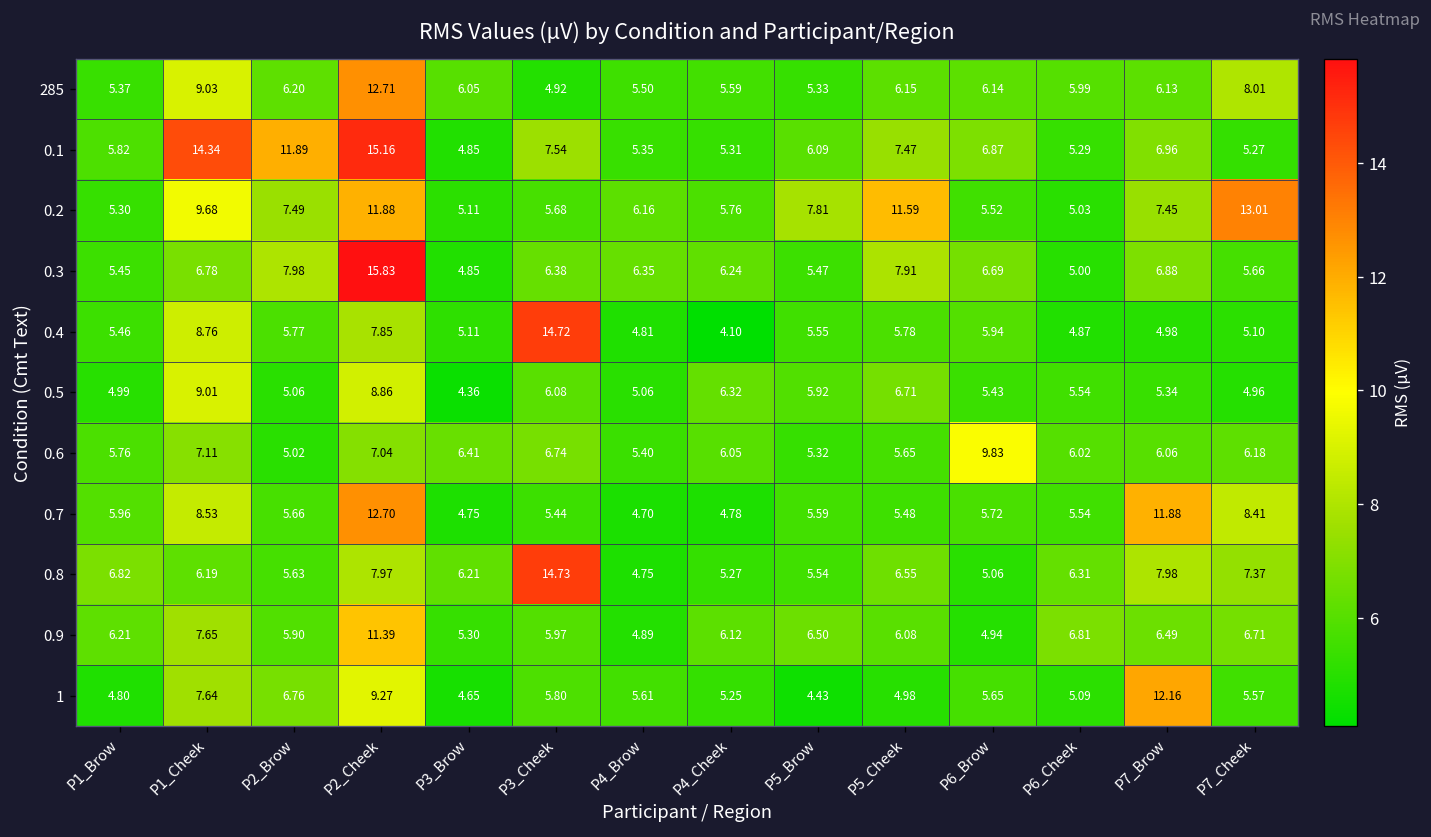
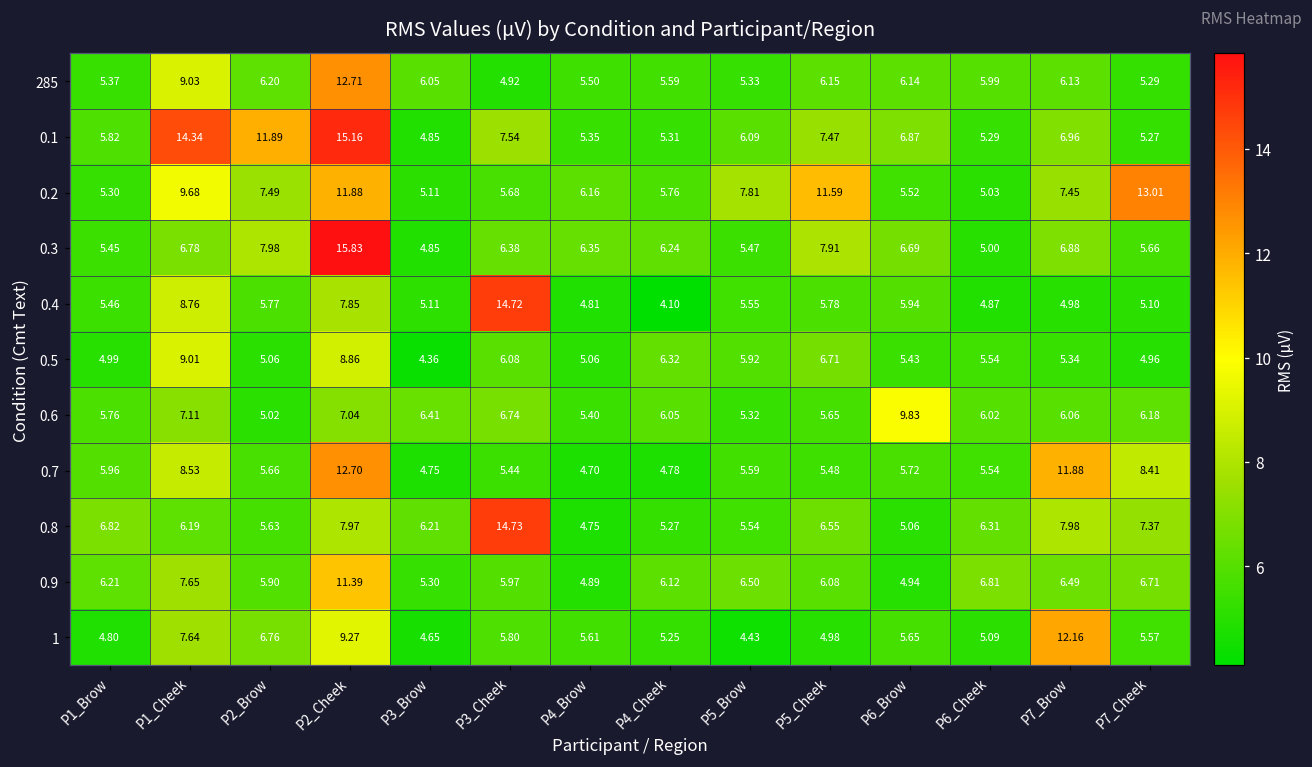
285, P7_Cheek: 8.01 -> 5.29
